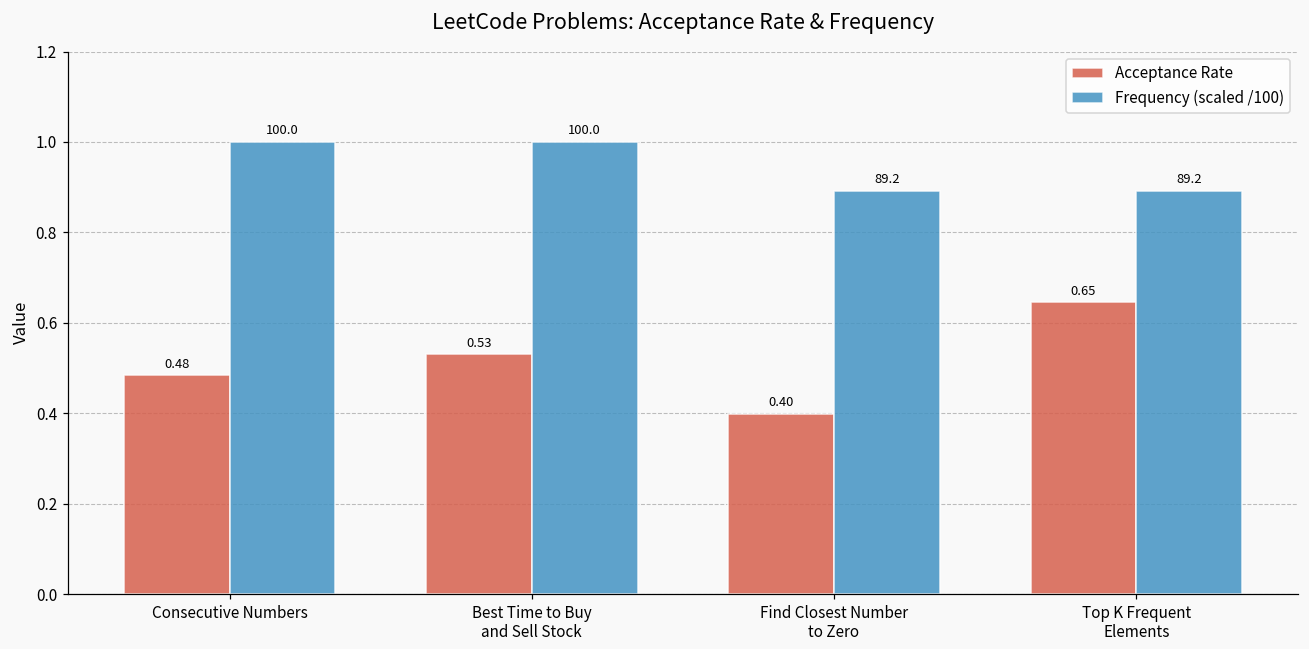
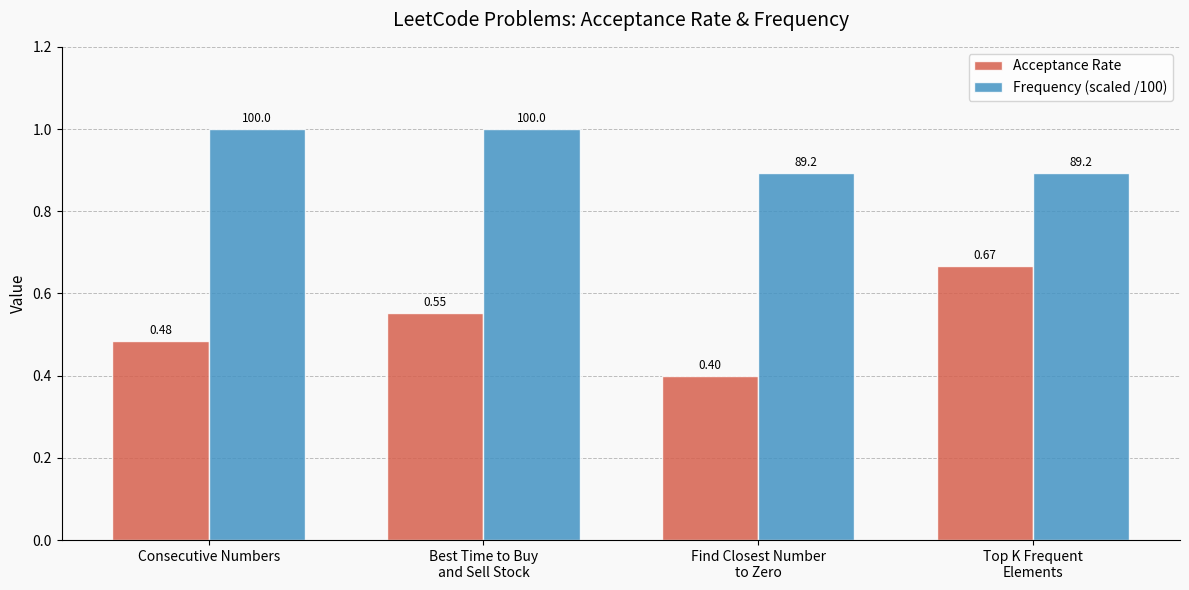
Acceptance Rate, Best Time to Buy and Sell Stock: 0.53 -> 0.55
Acceptance Rate, Top K Frequent Elements: 0.65 -> 0.67
